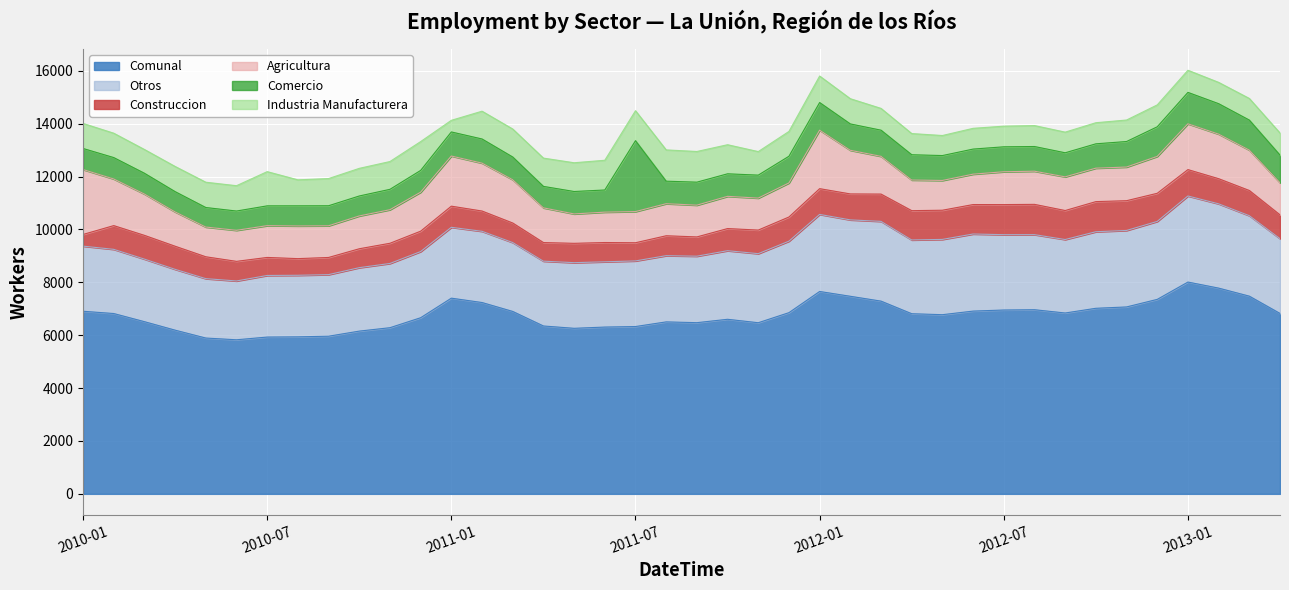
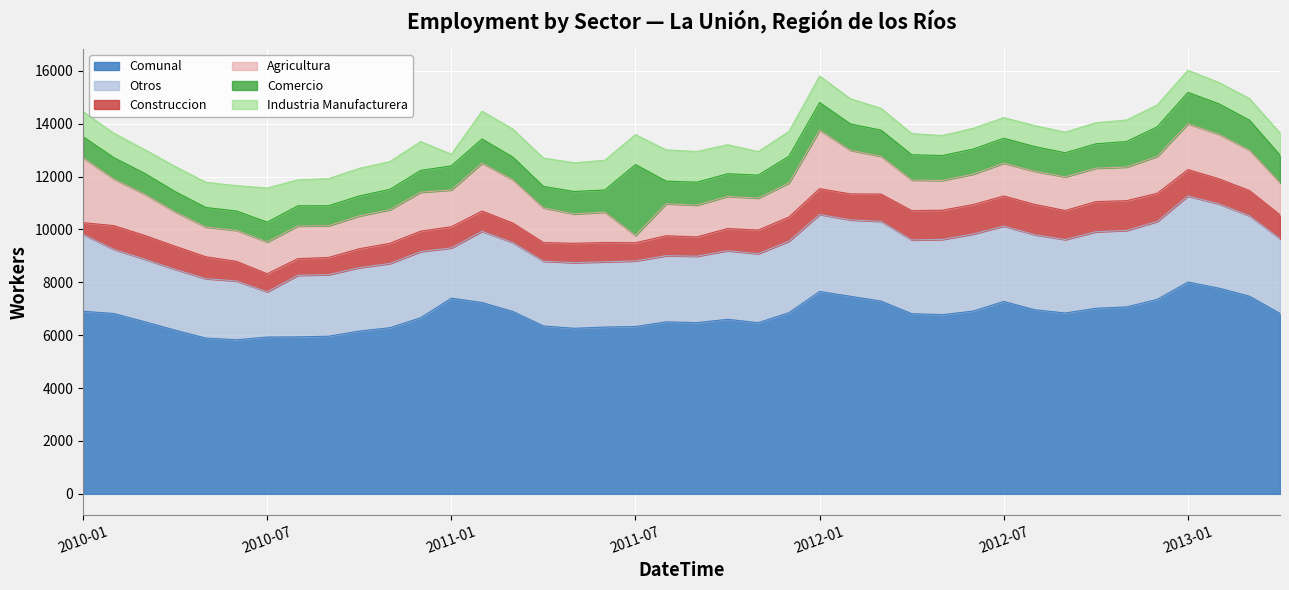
Otros, 2010-01: 2500 -> 2900
Otros, 2010-07: 2300 -> 1700
Otros, 2011-01: 2700 -> 1900
Agricultura, 2011-01: 1900 -> 1400
Agricultura, 2011-07: 1200 -> 300
Comunal, 2012-07: 7000 -> 7300
